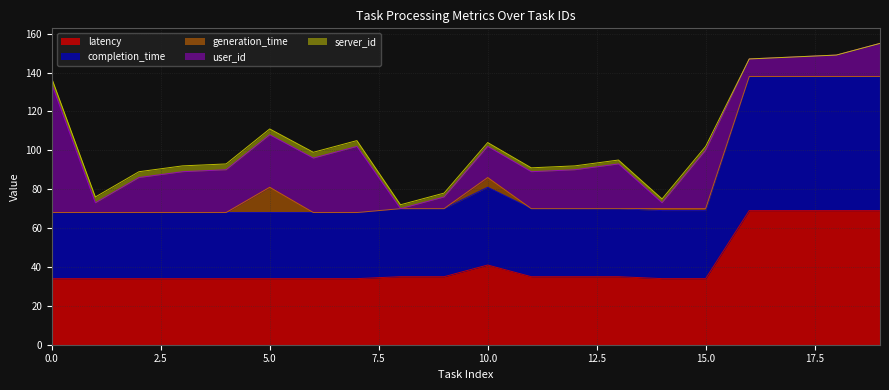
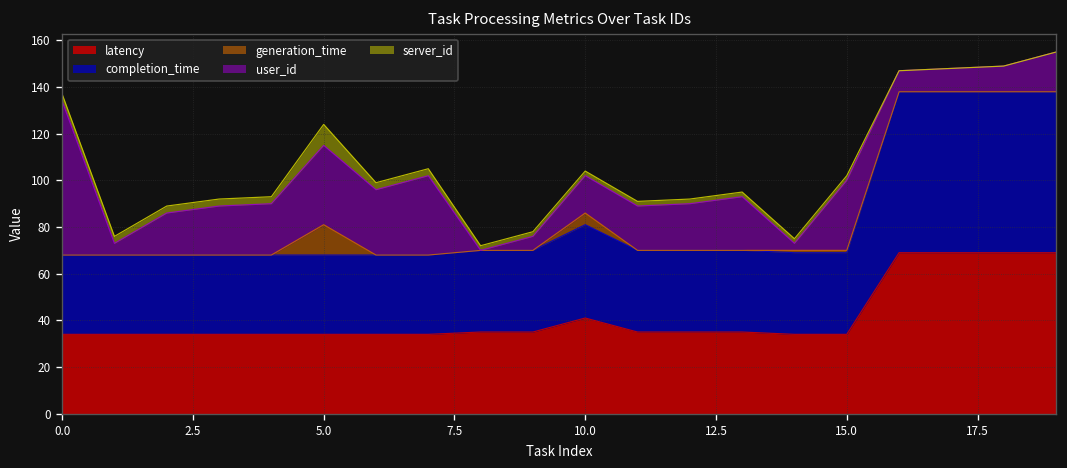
user_id, 5.0: 27 -> 34
server_id, 5.0: 3 -> 9
